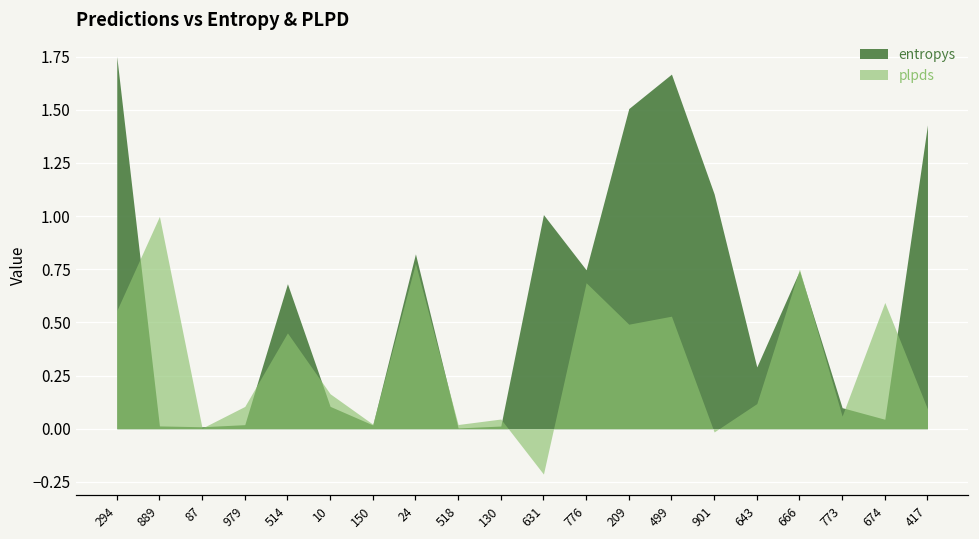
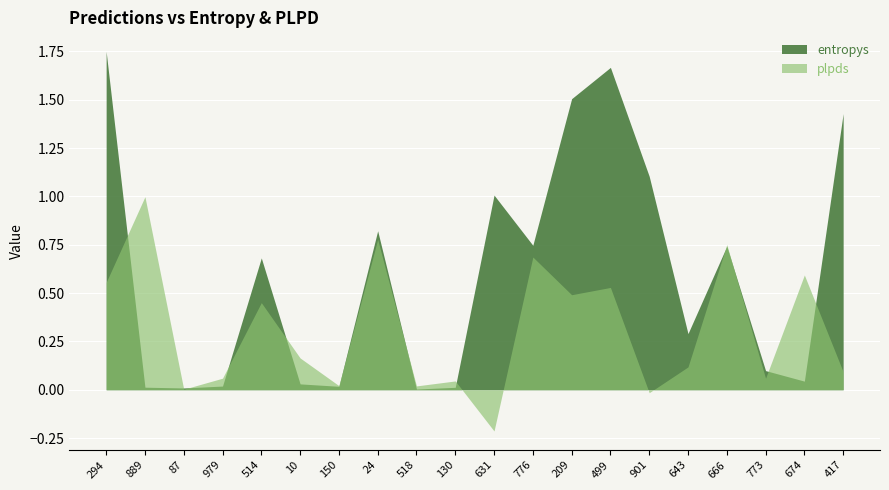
plpds, 979: 0.10 -> 0.06
entropys, 10: 0.11 -> 0.03
